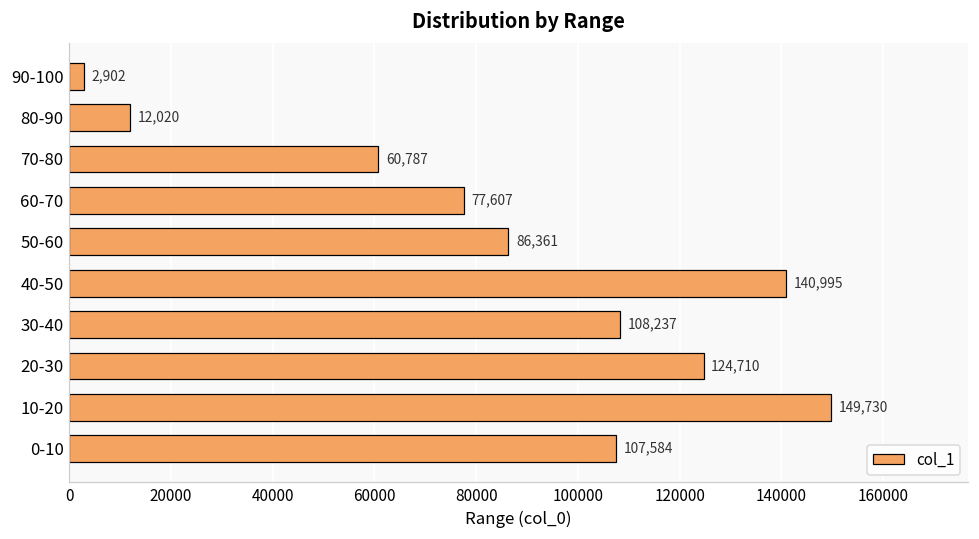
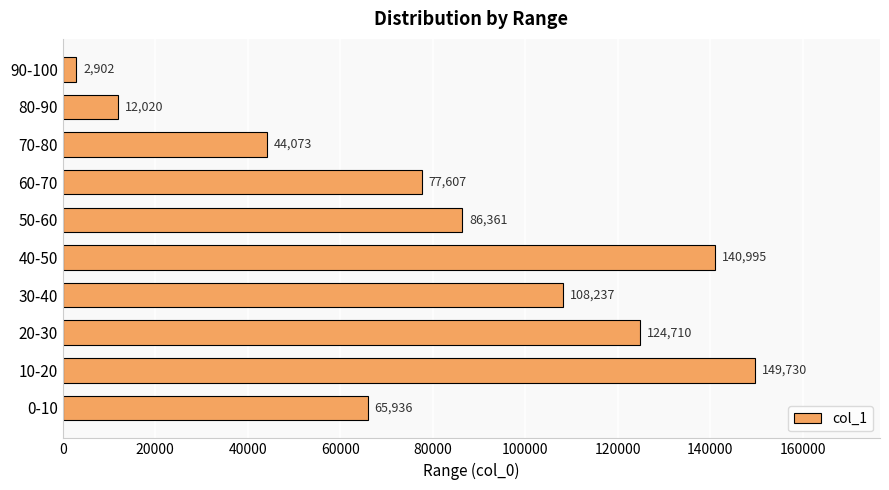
70-80: 60,787 -> 44,073
0-10: 107,584 -> 65,936
